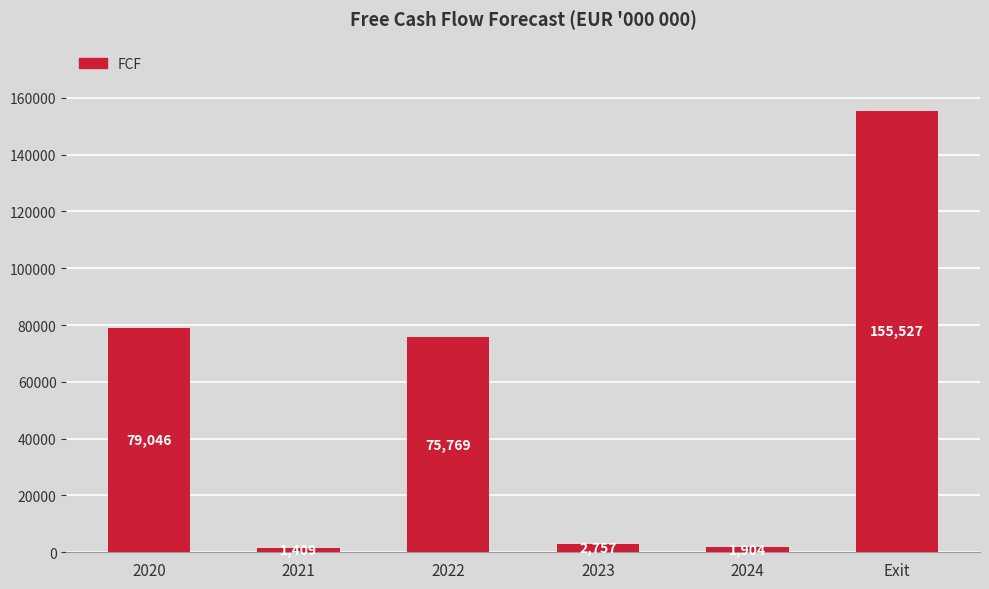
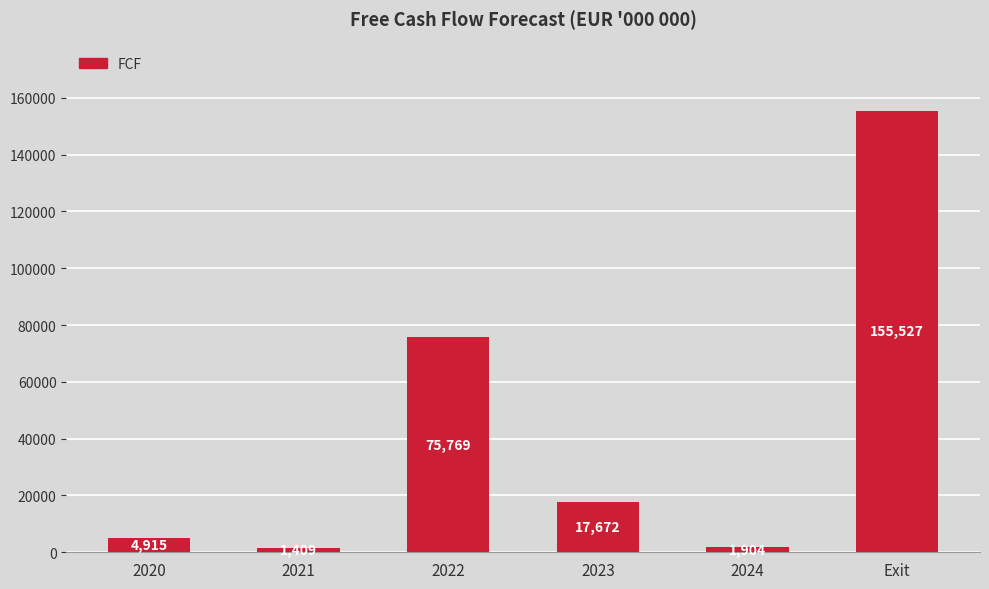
2020: 79,046 -> 4,915
2023: 2,757 -> 17,672
